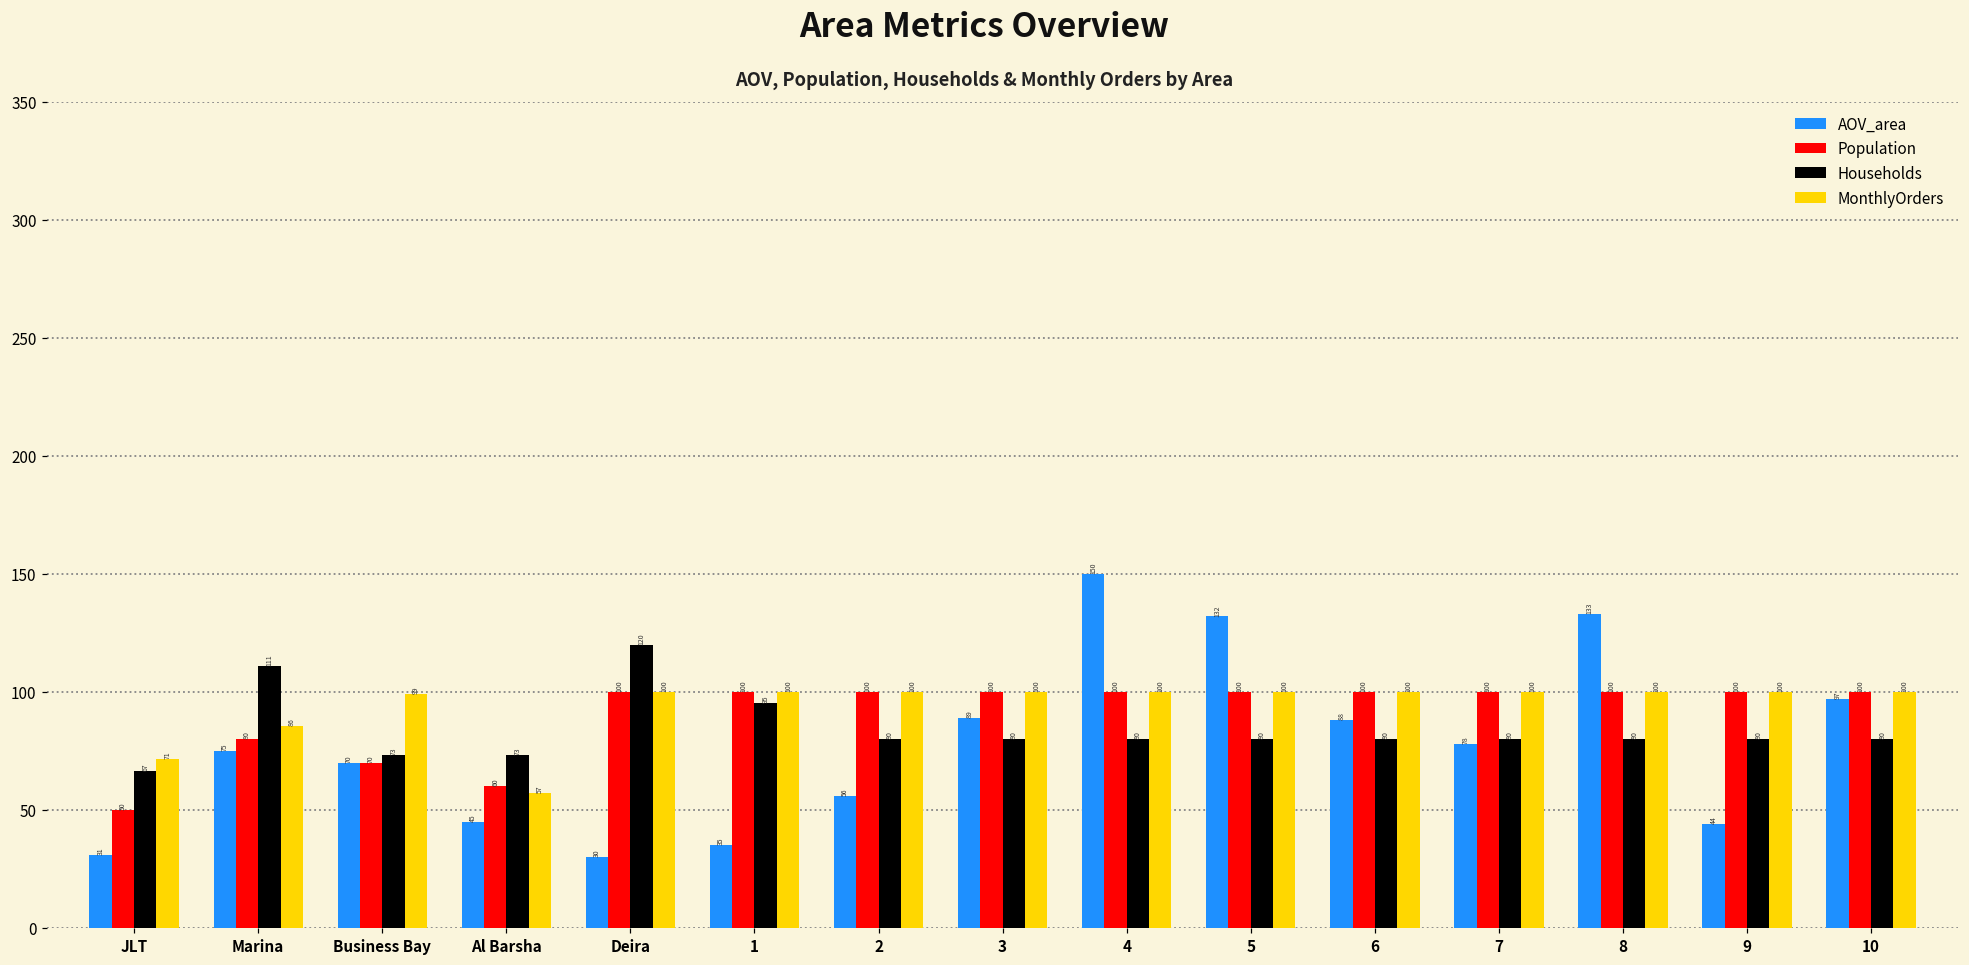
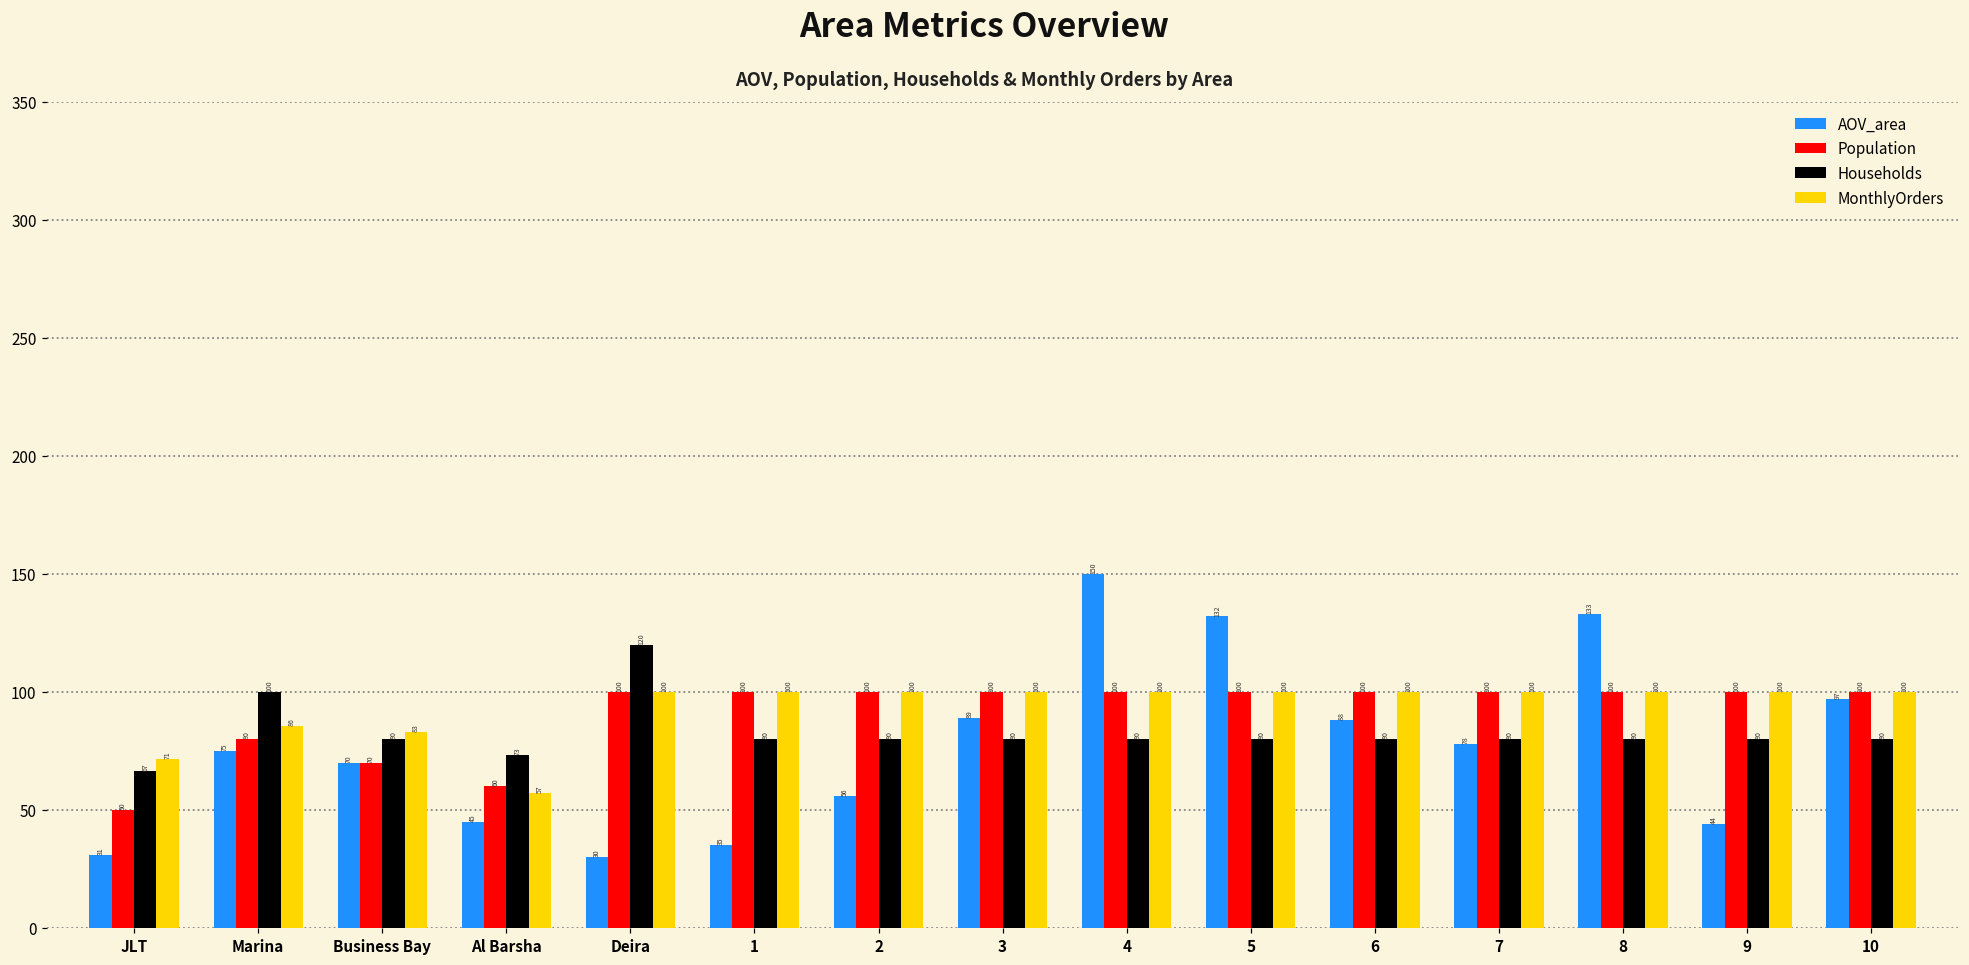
Households, Marina: 111 -> 100
Households, Business Bay: 73 -> 80
MonthlyOrders, Business Bay: 99 -> 83
Households, 1: 95 -> 80
